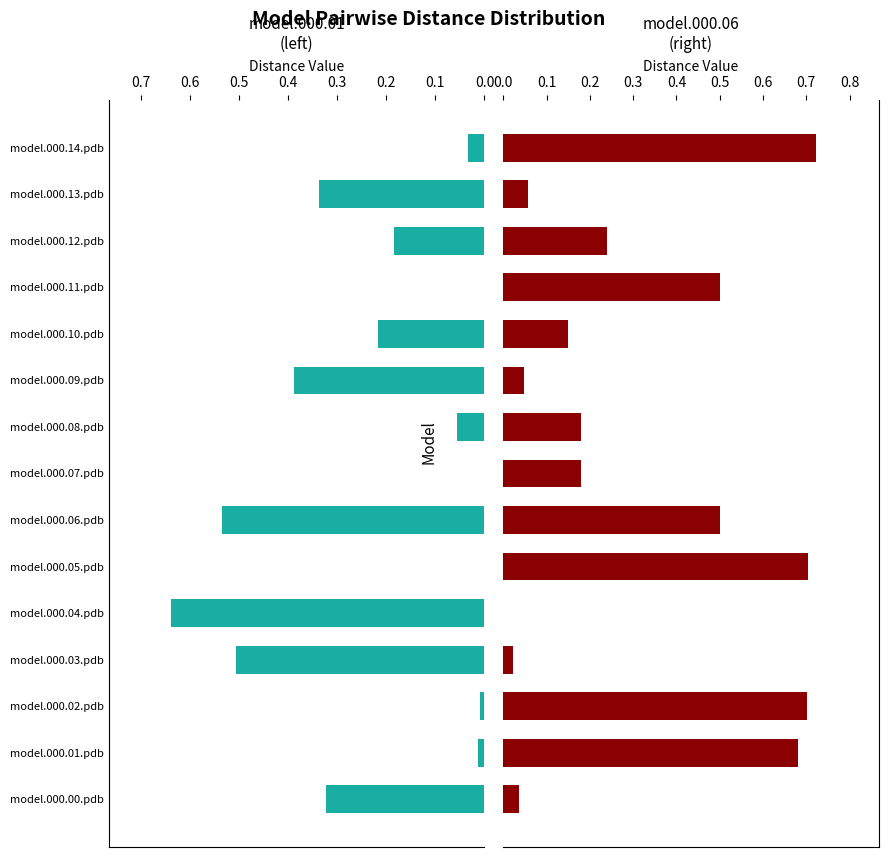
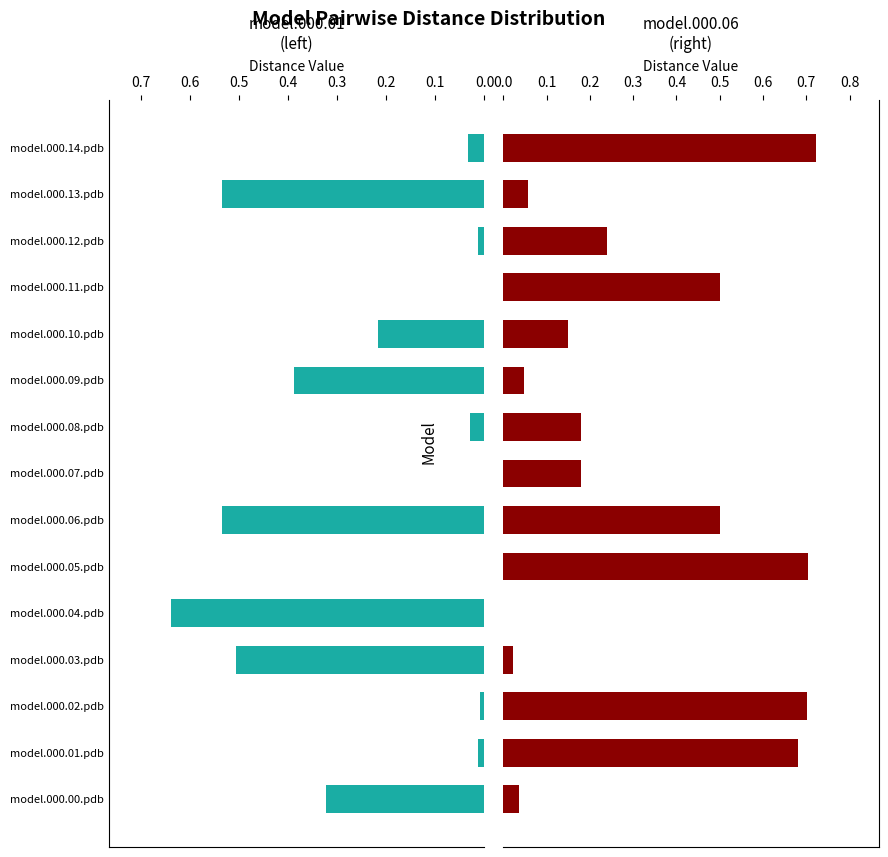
model.000.01 (left), model.000.13.pdb: 0.34 -> 0.53
model.000.01 (left), model.000.12.pdb: 0.18 -> 0.01
model.000.01 (left), model.000.08.pdb: 0.06 -> 0.03
